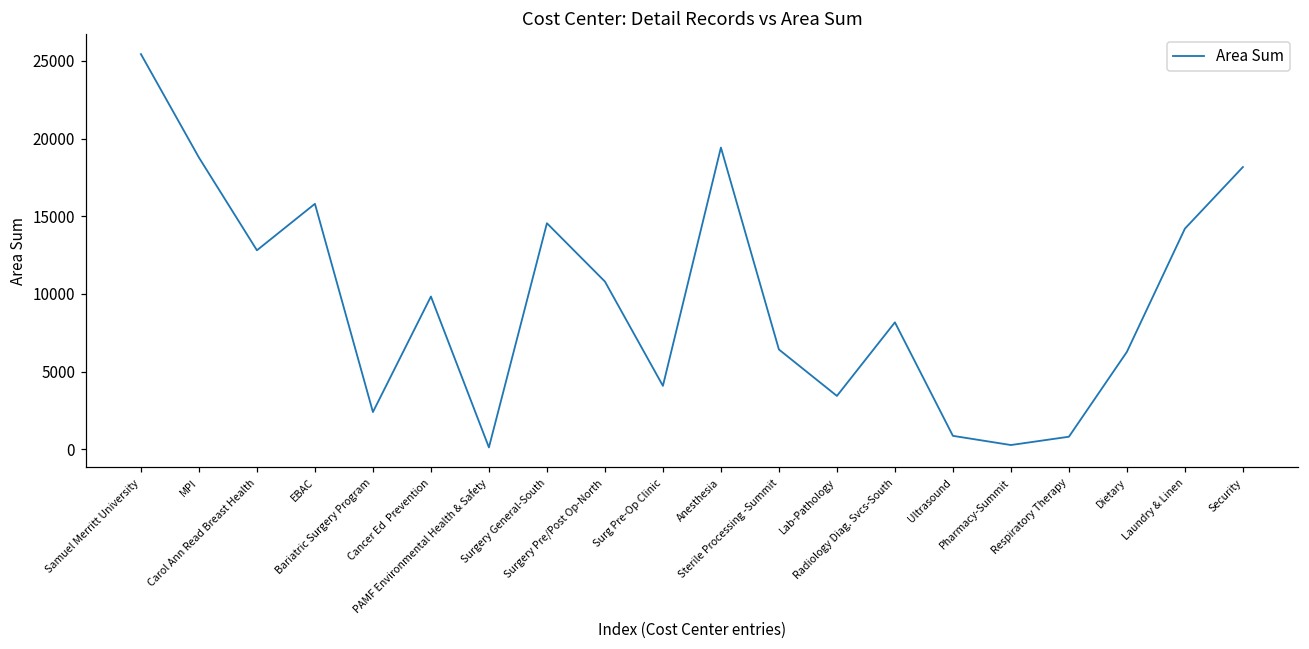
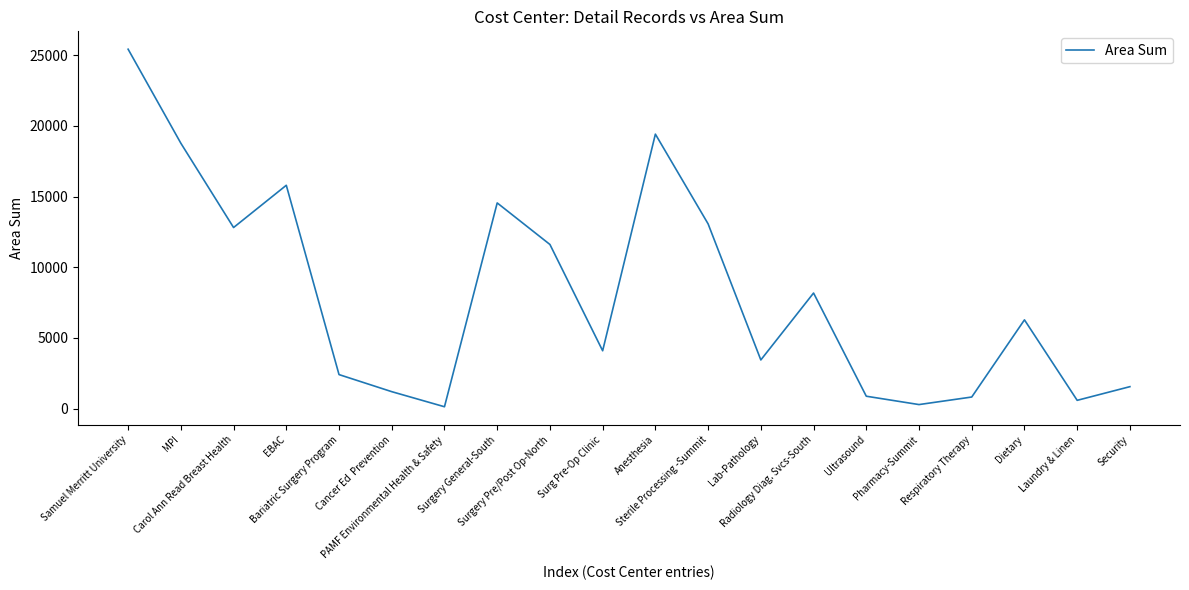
Cancer Ed Prevention: 9800 -> 1200
Surgery Pre/Post Op-North: 10800 -> 11600
Sterile Processing -Summit: 6400 -> 13100
Laundry & Linen: 14200 -> 600
Security: 18200 -> 1600
